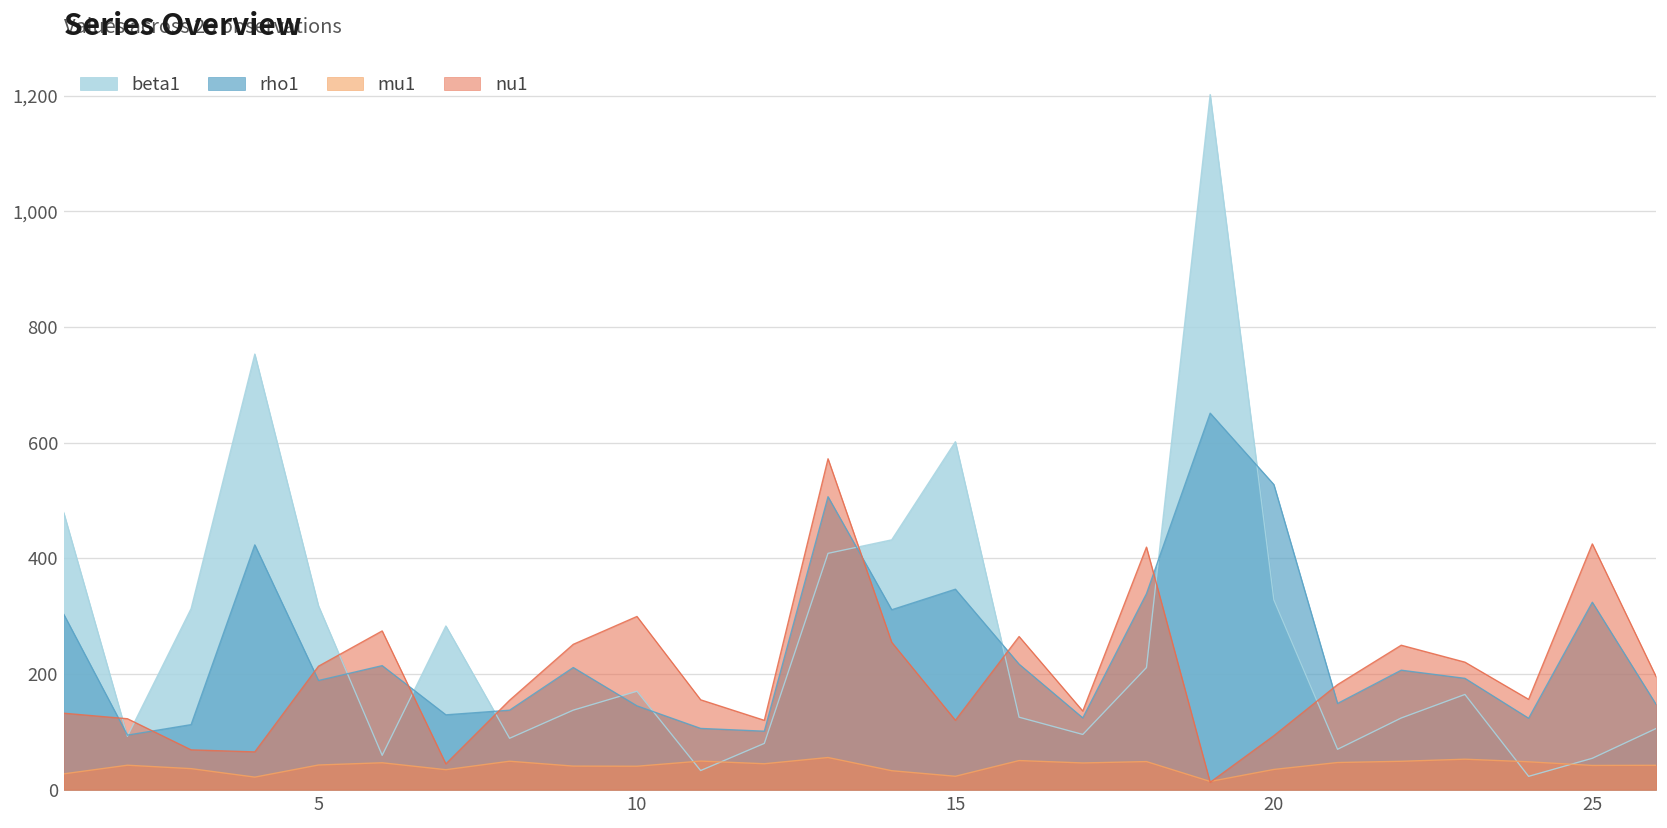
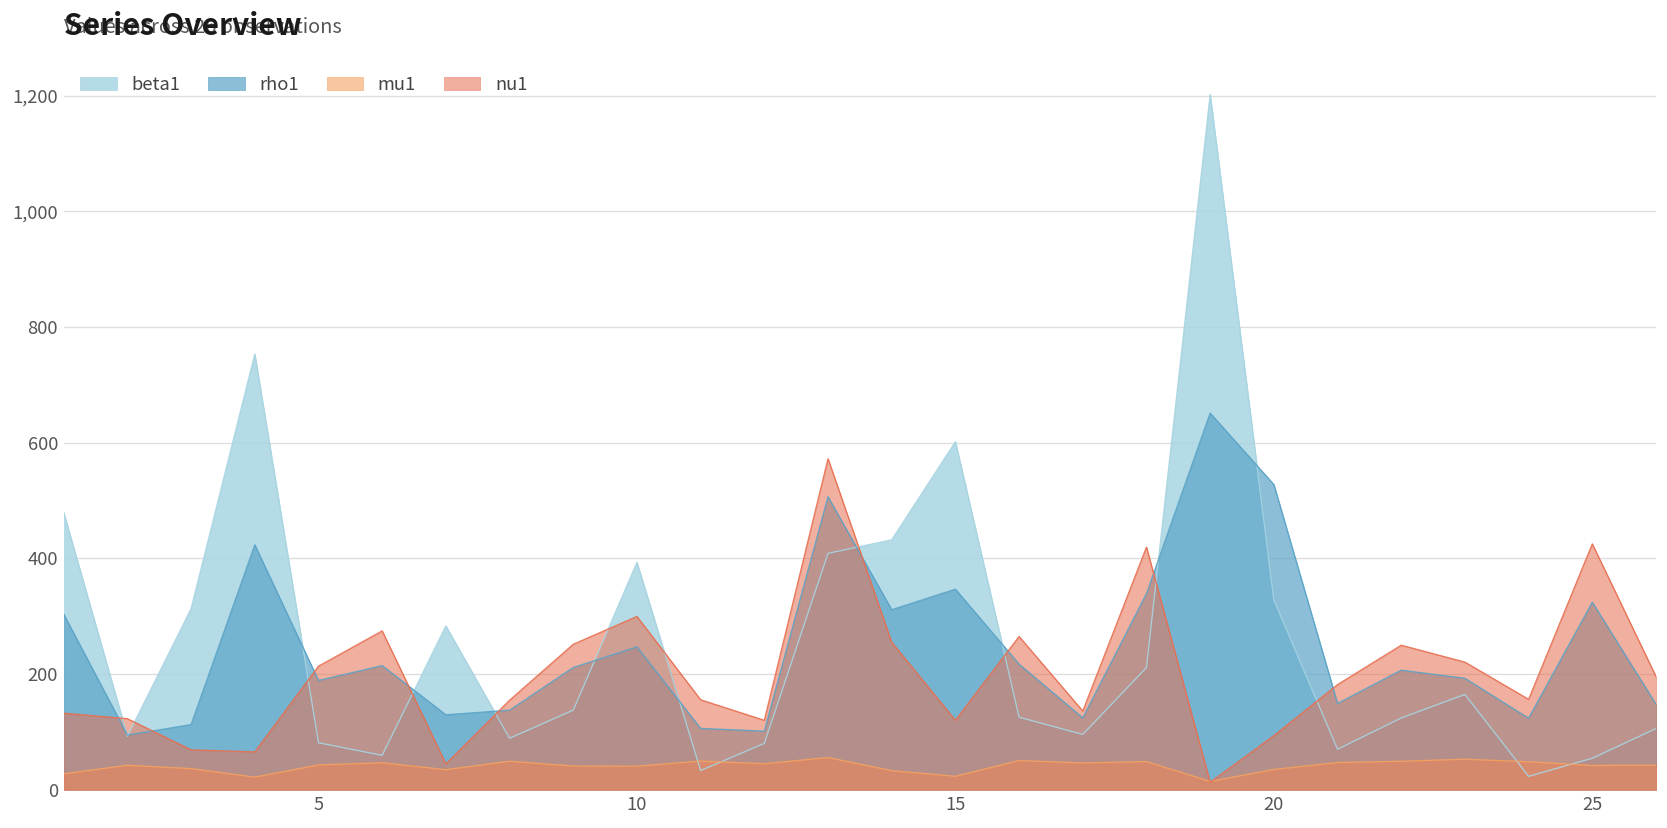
beta1, 5: 320 -> 80
beta1, 10: 170 -> 390
rho1, 10: 150 -> 250
